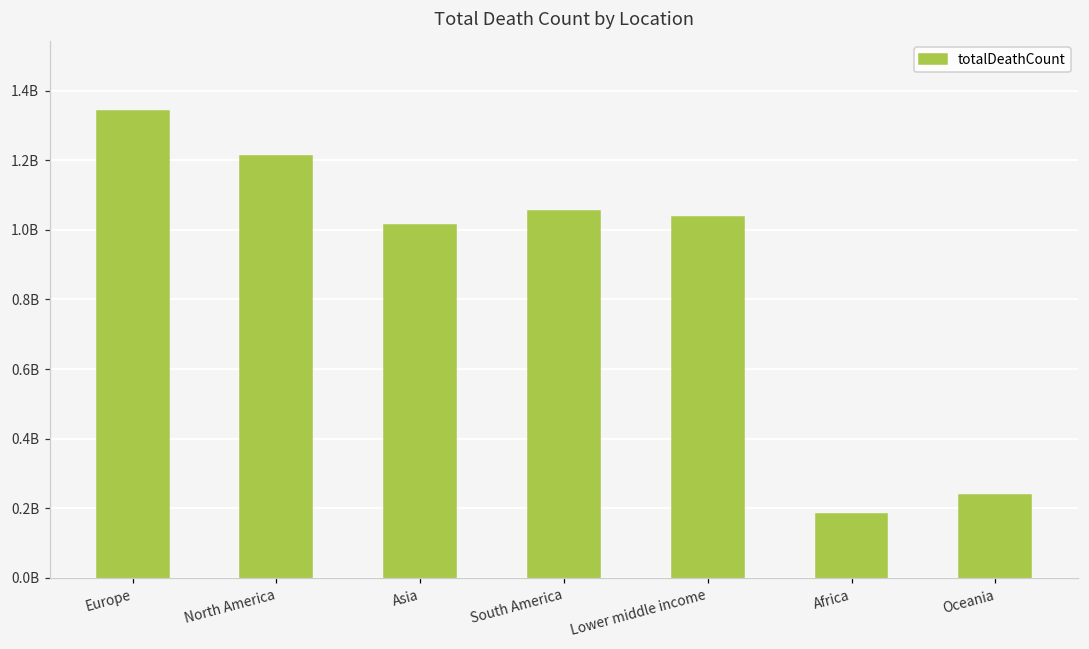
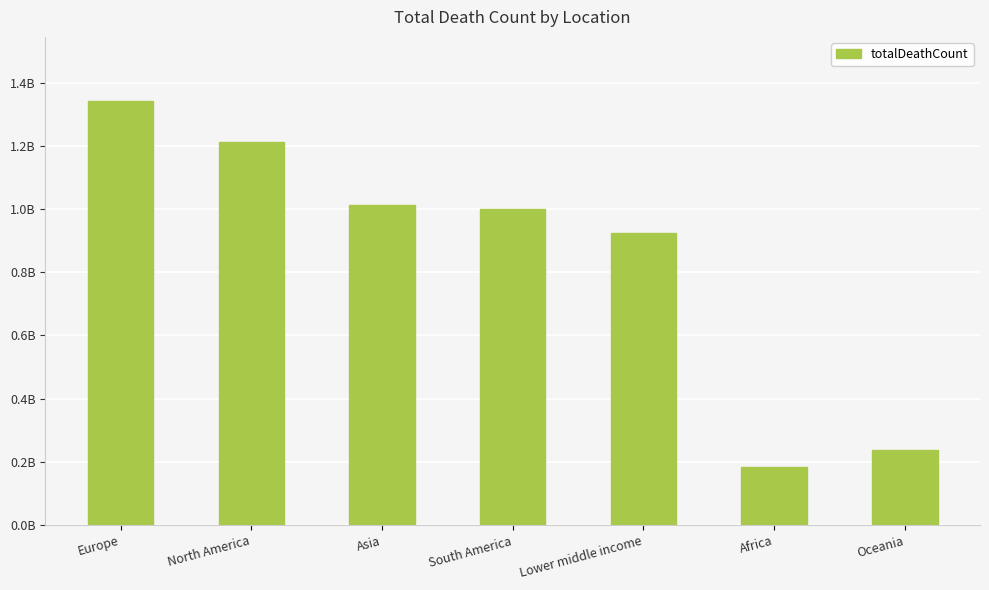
South America: 1060000000 -> 1000000000
Lower middle income: 1040000000 -> 920000000
